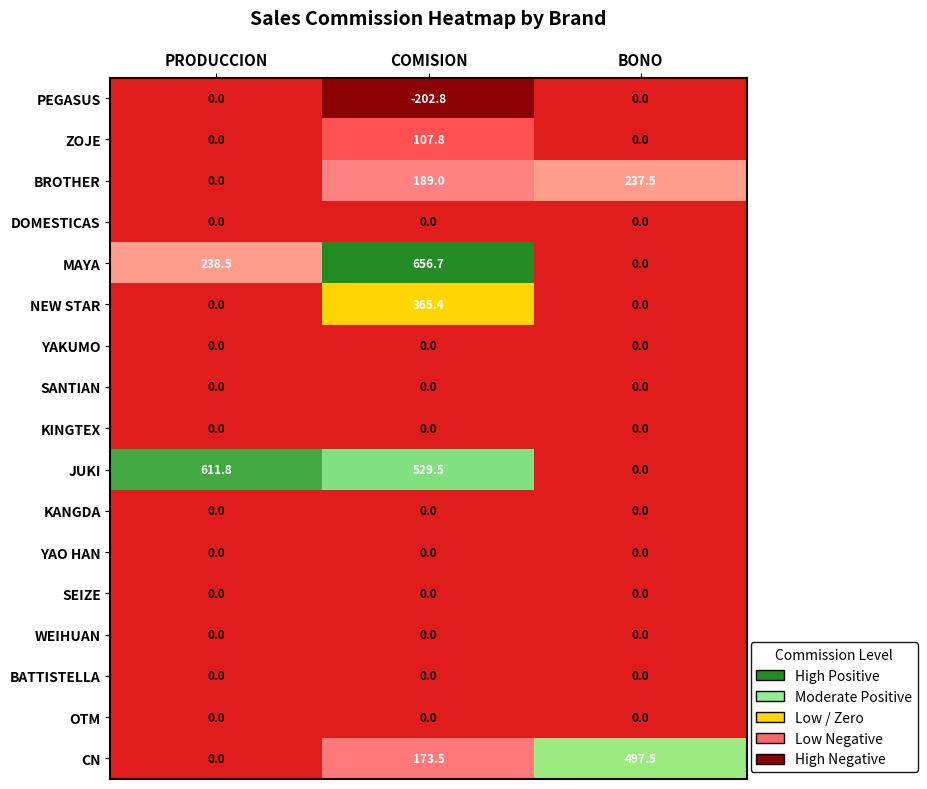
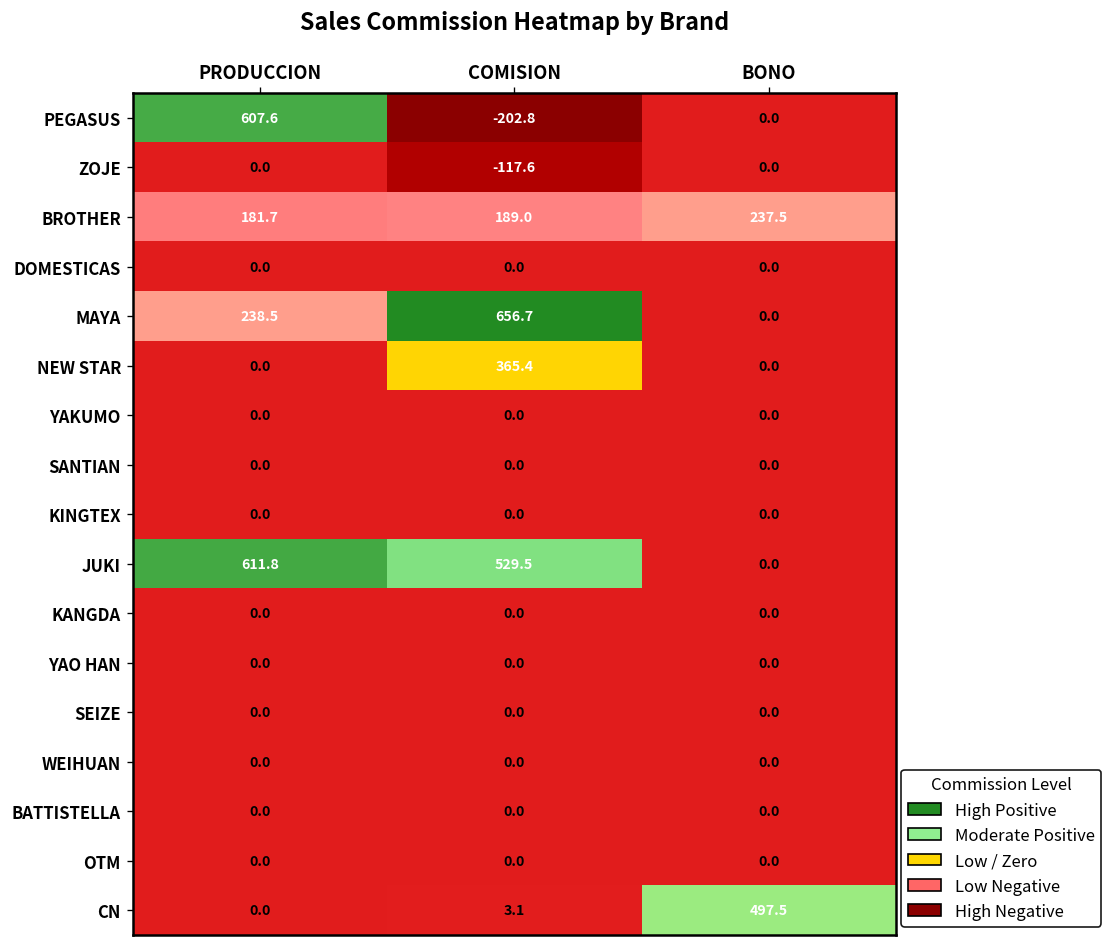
PEGASUS, PRODUCCION: 0.0 -> 607.6
ZOJE, COMISION: 107.8 -> -117.6
BROTHER, PRODUCCION: 0.0 -> 181.7
CN, COMISION: 173.5 -> 3.1
